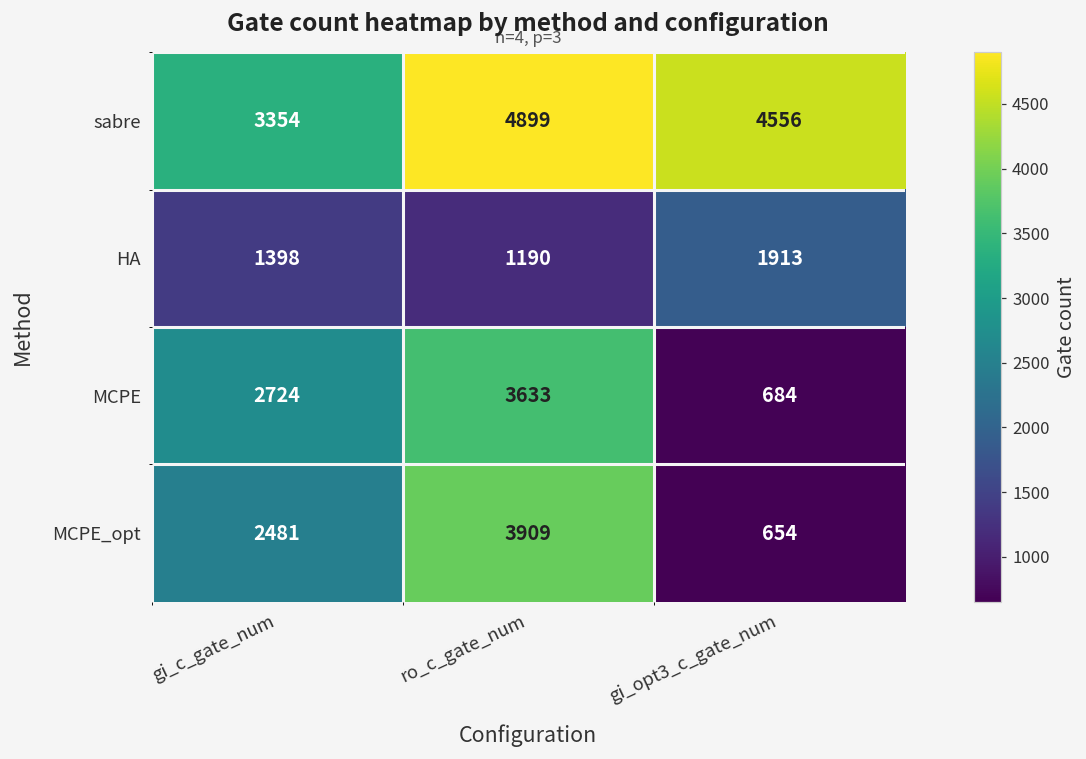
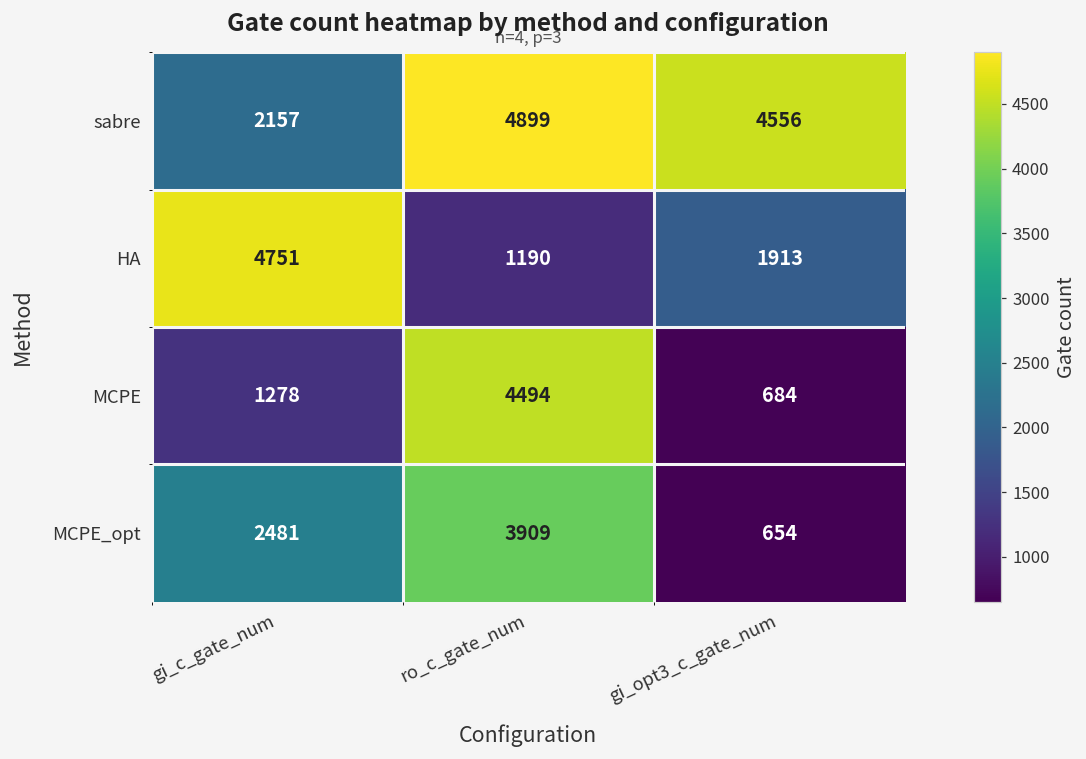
sabre, gi_c_gate_num: 3354 -> 2157
HA, gi_c_gate_num: 1398 -> 4751
MCPE, gi_c_gate_num: 2724 -> 1278
MCPE, ro_c_gate_num: 3633 -> 4494
